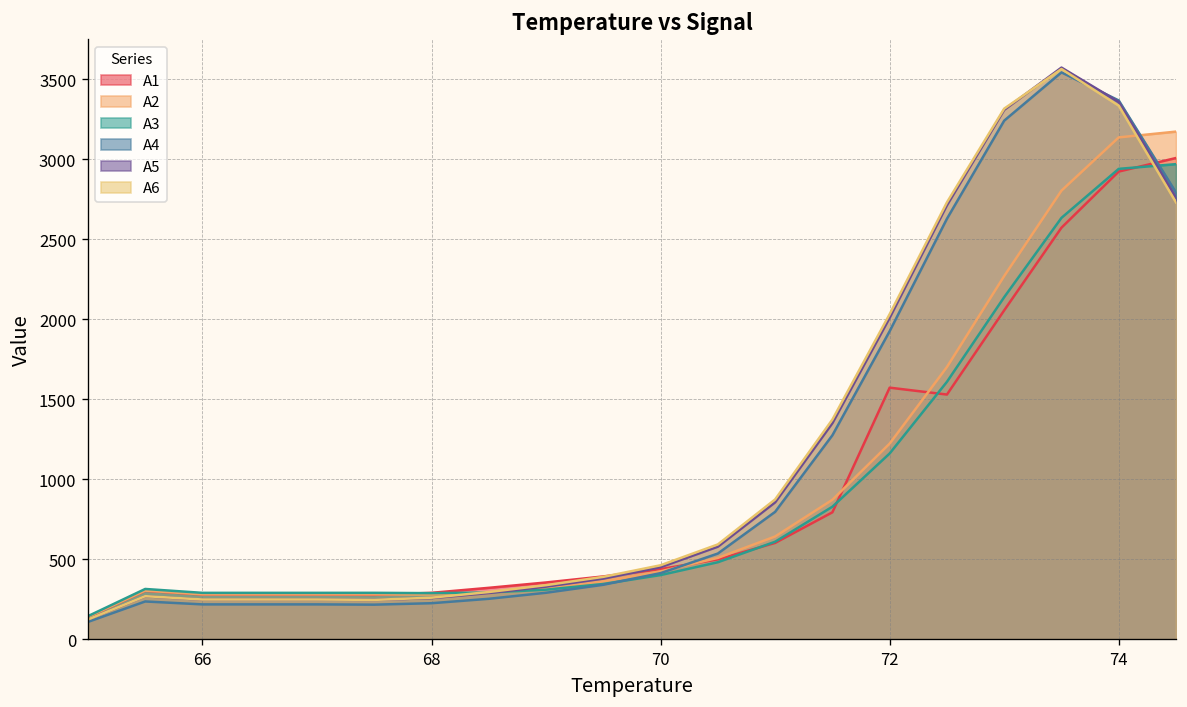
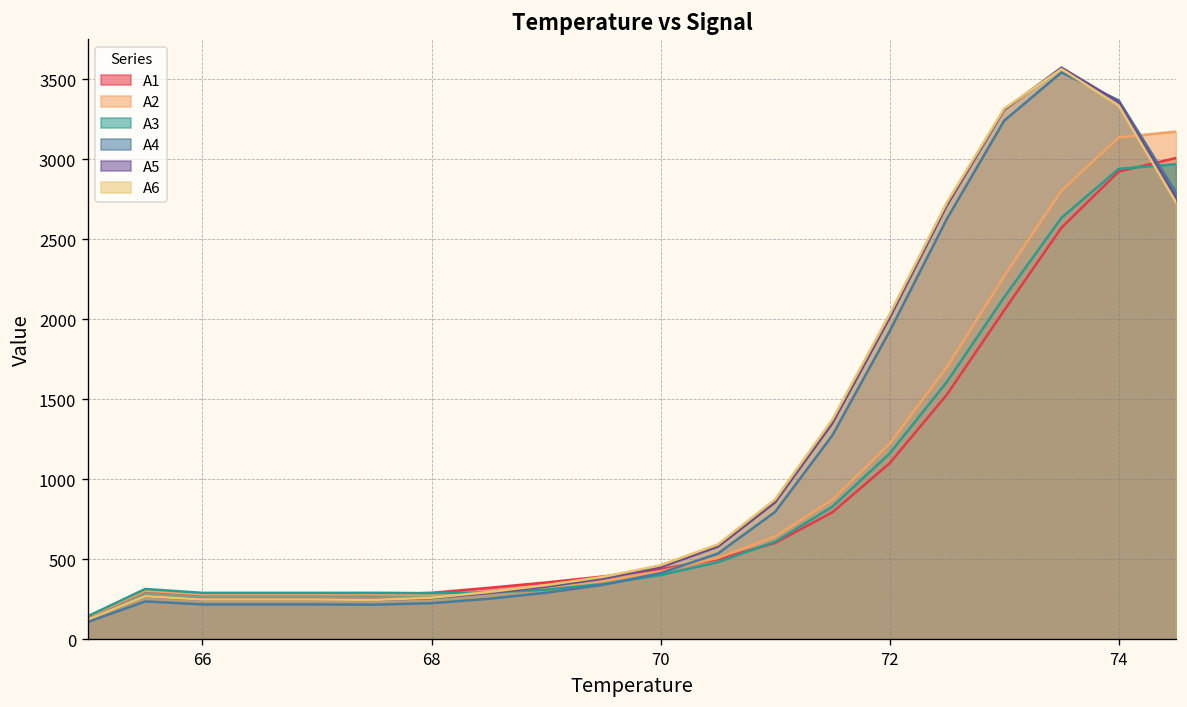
A1, 72: 1570 -> 1100
